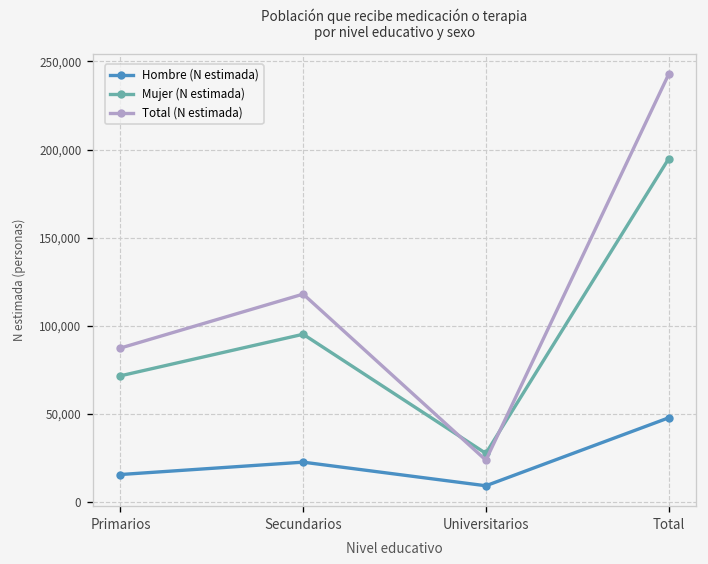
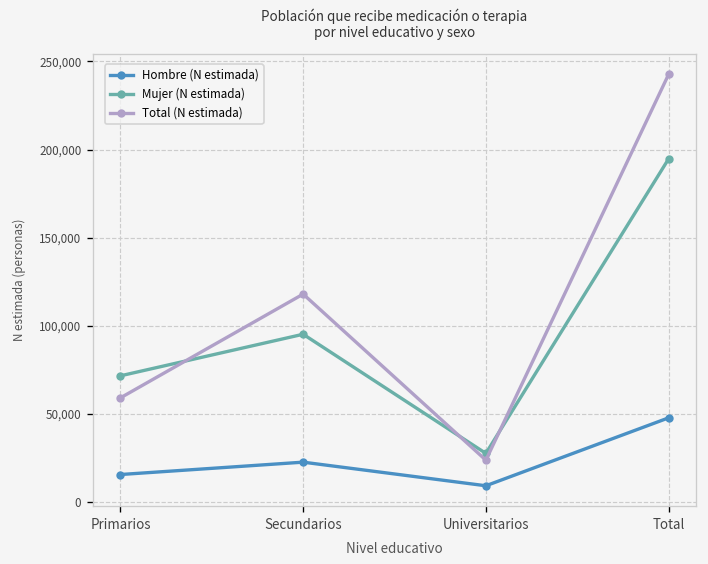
Total (N estimada), Primarios: 87,000 -> 59,000
